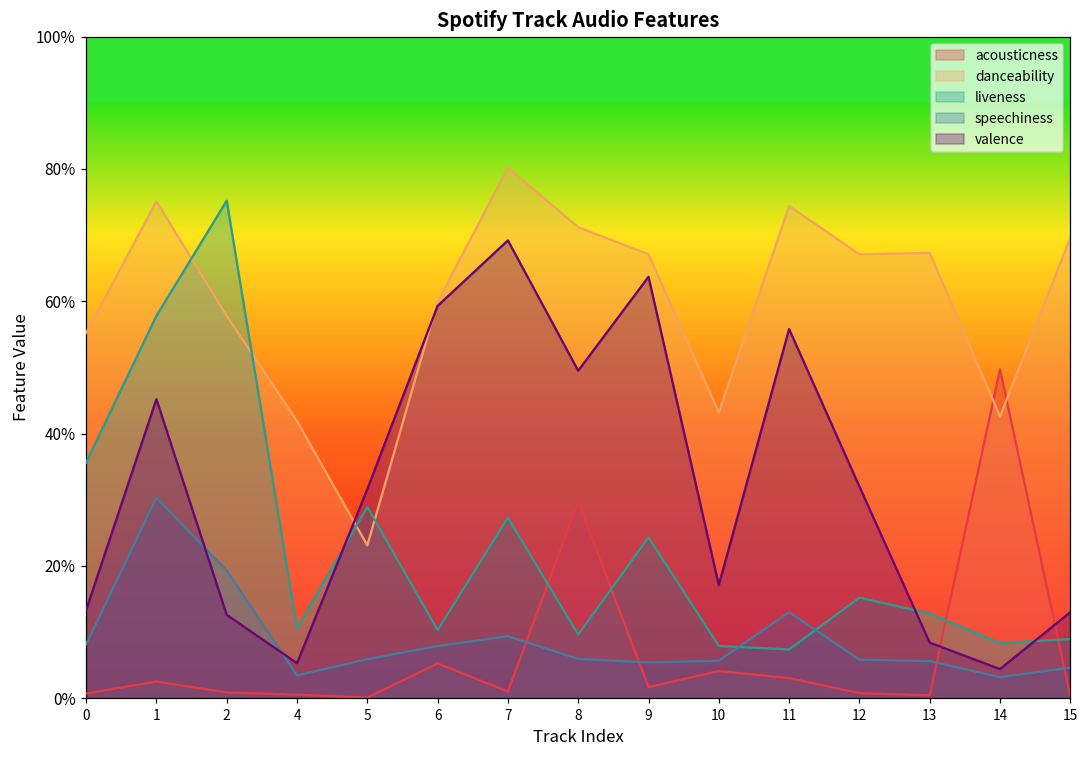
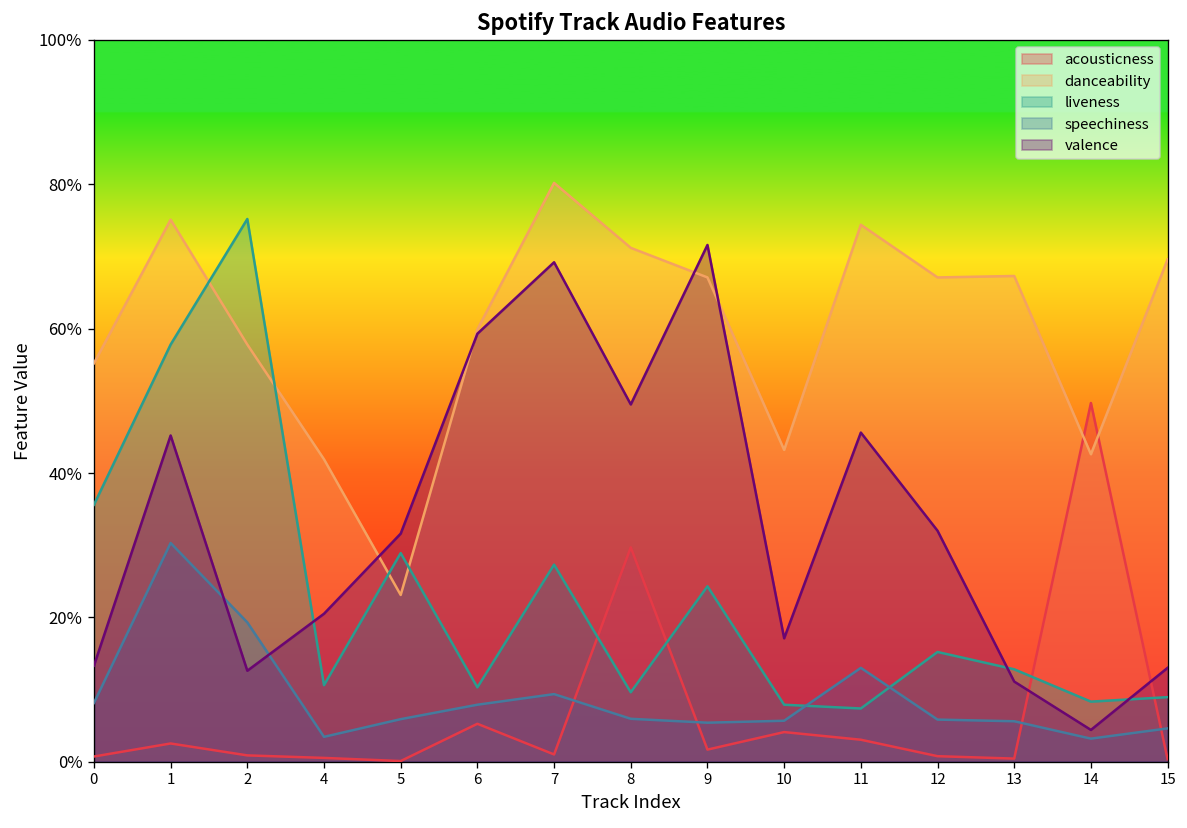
valence, 4: 5% -> 21%
valence, 9: 64% -> 72%
valence, 11: 56% -> 46%
valence, 13: 8% -> 11%
